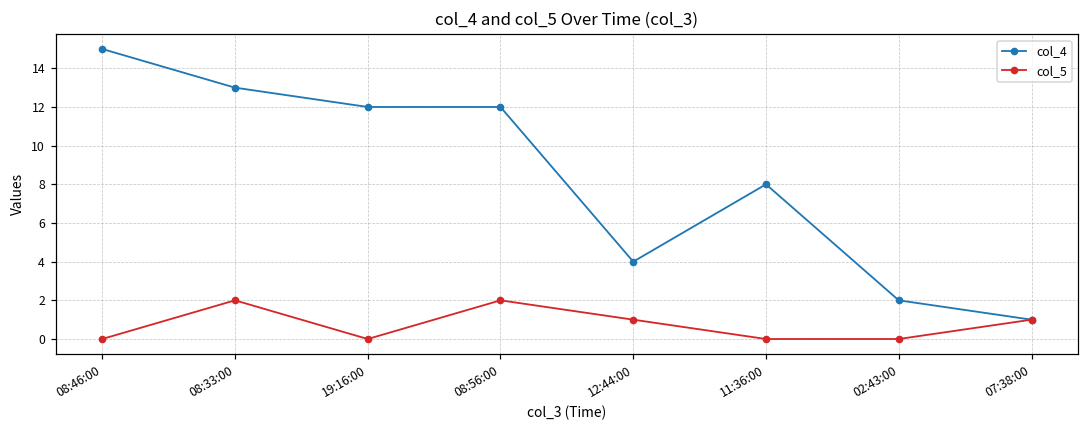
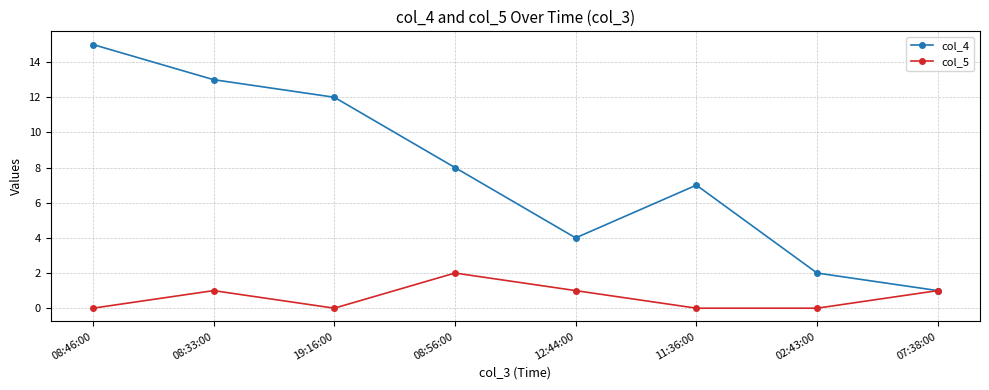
col_5, 08:33:00: 2 -> 1
col_4, 08:56:00: 12 -> 8
col_4, 11:36:00: 8 -> 7
